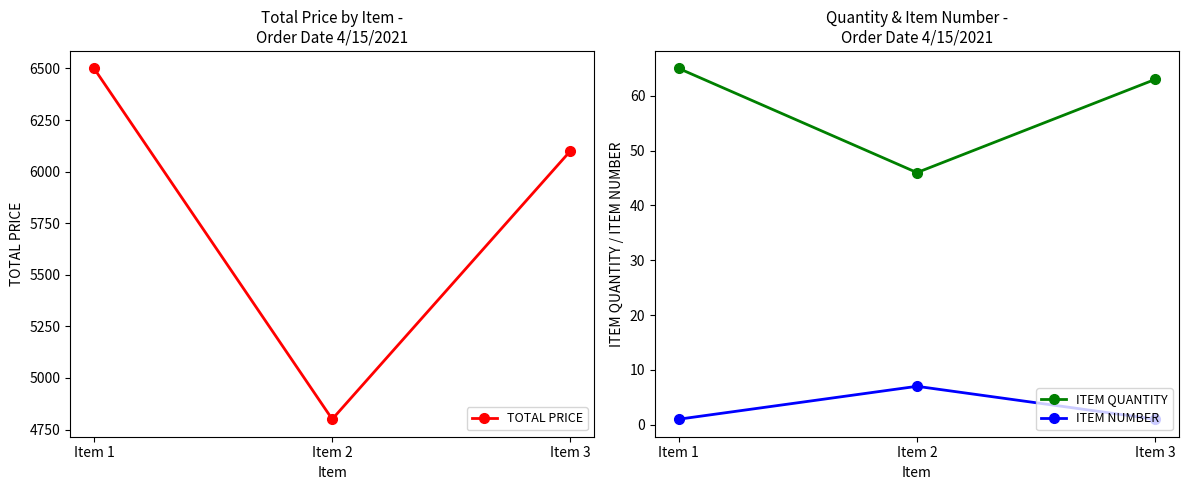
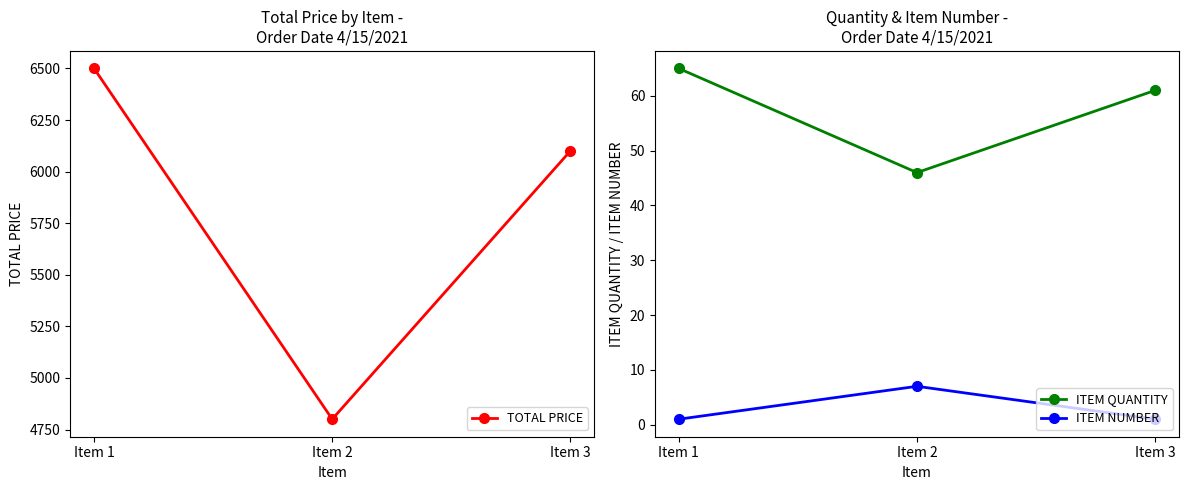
Quantity & Item Number - Order Date 4/15/2021, ITEM QUANTITY, Item 3: 63 -> 61
